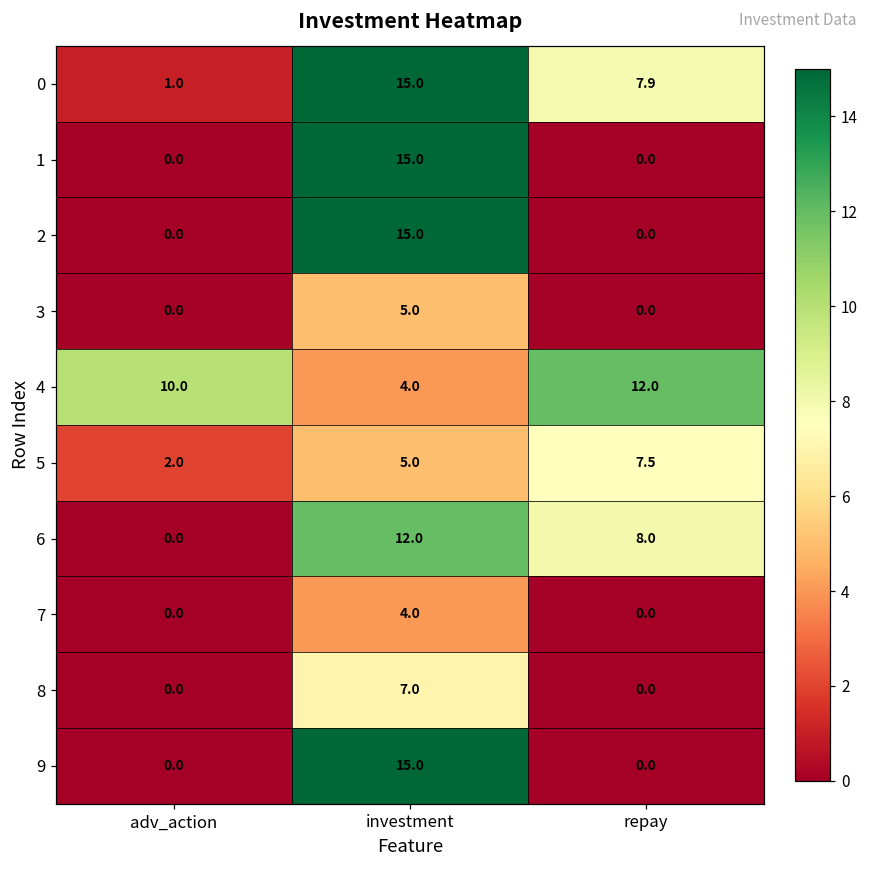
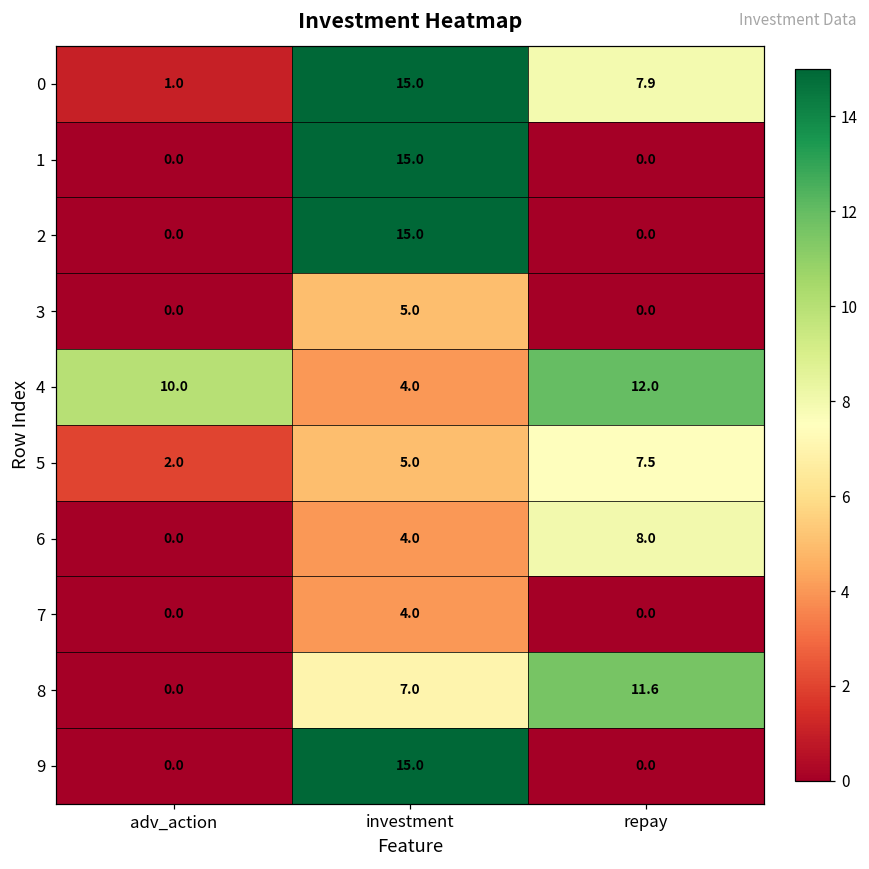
6, investment: 12.0 -> 4.0
8, repay: 0.0 -> 11.6
